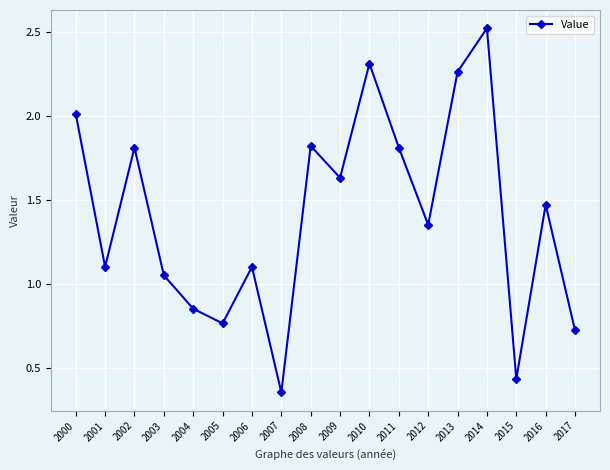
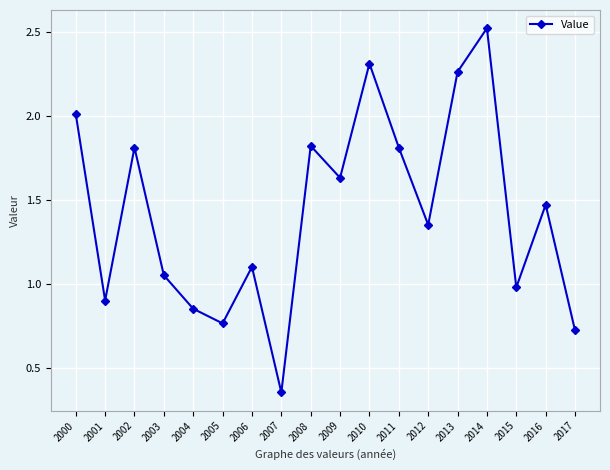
2001: 1.1 -> 0.9
2015: 0.43 -> 0.98
